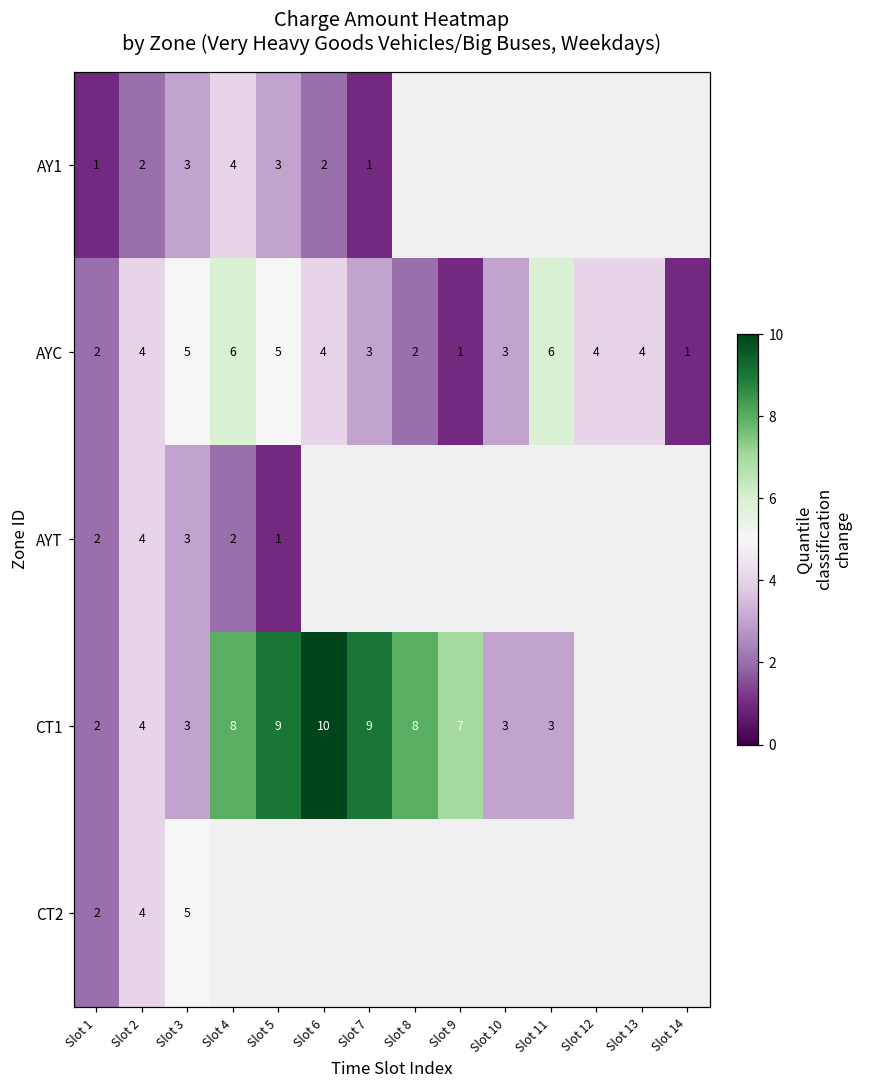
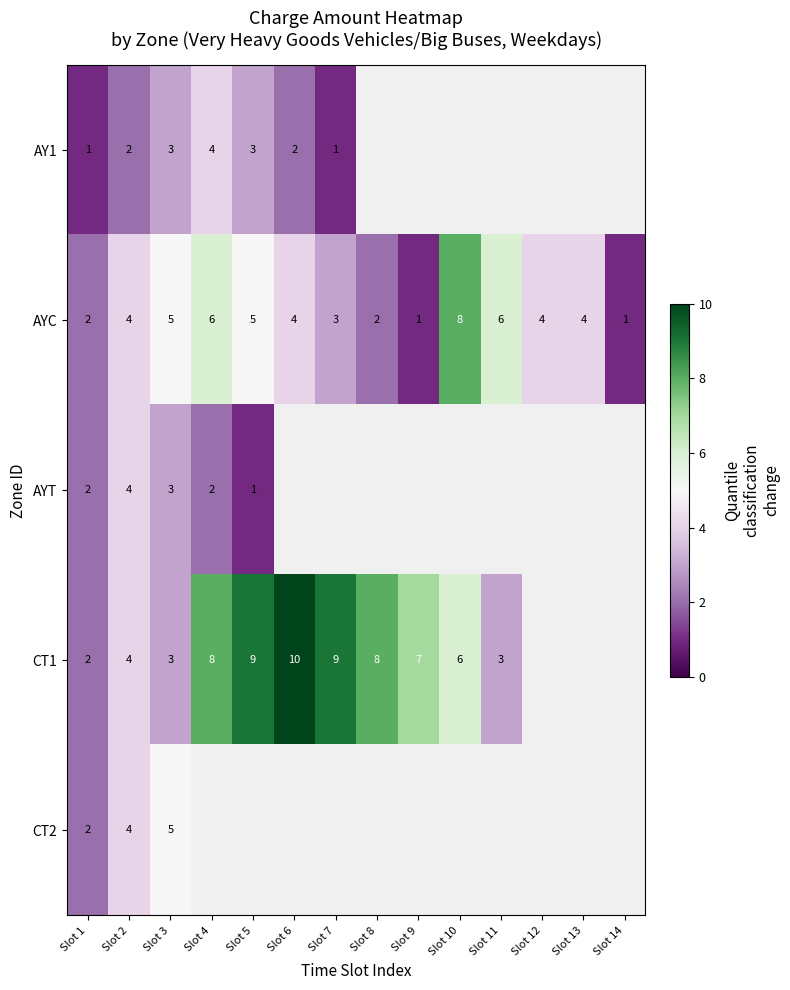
AYC, Slot 10: 3 -> 8
CT1, Slot 10: 3 -> 6
